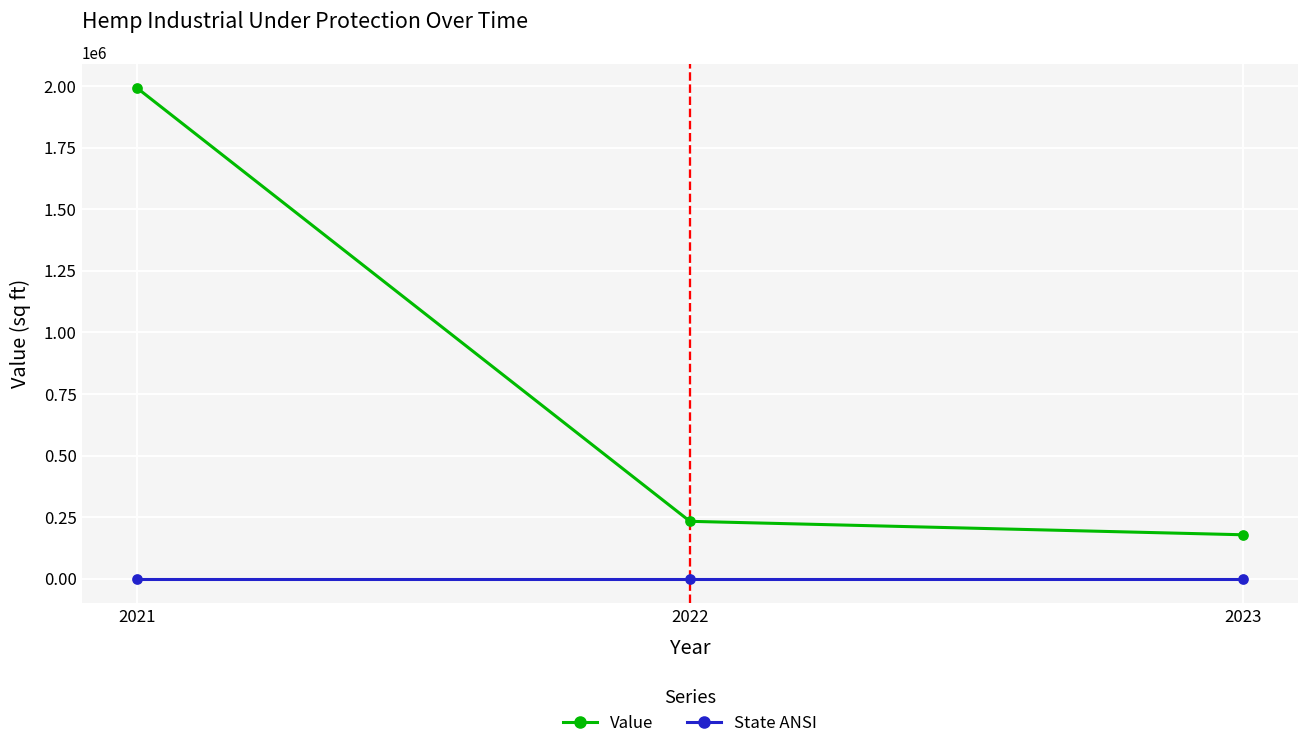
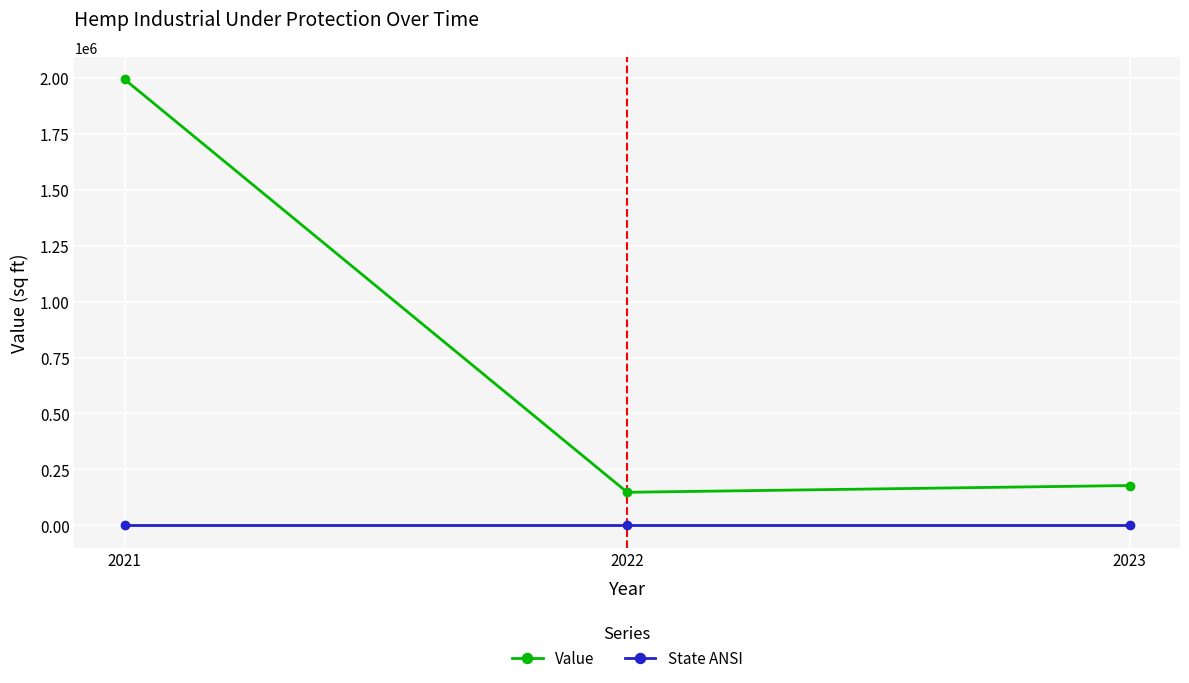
Value, 2022: 230000 -> 150000
